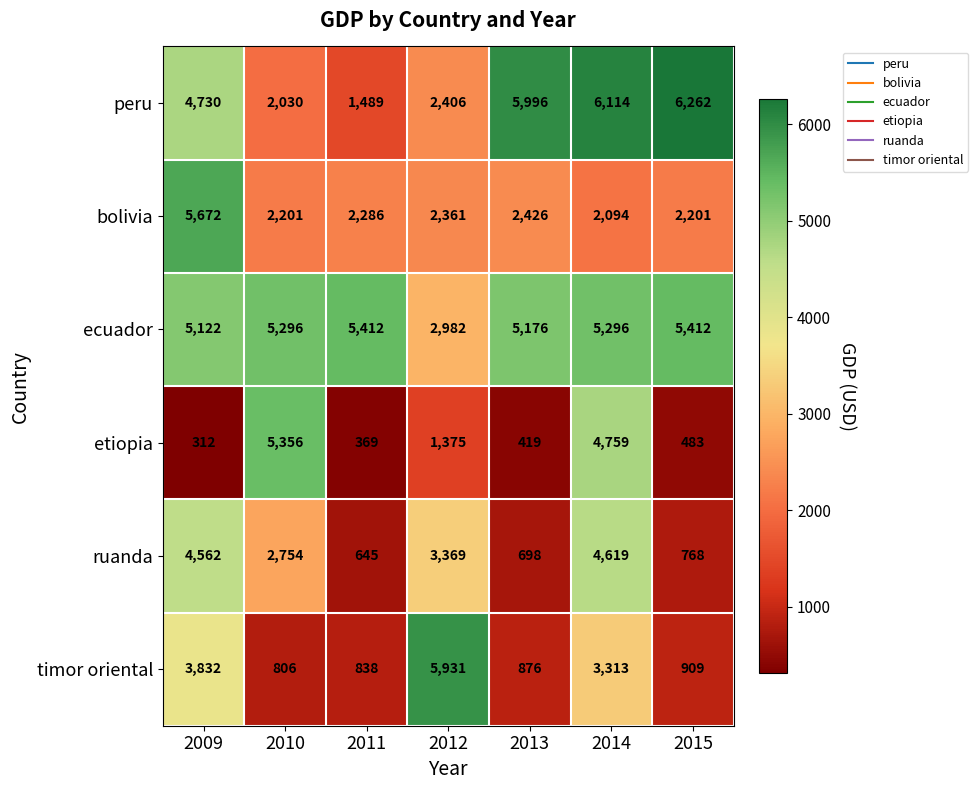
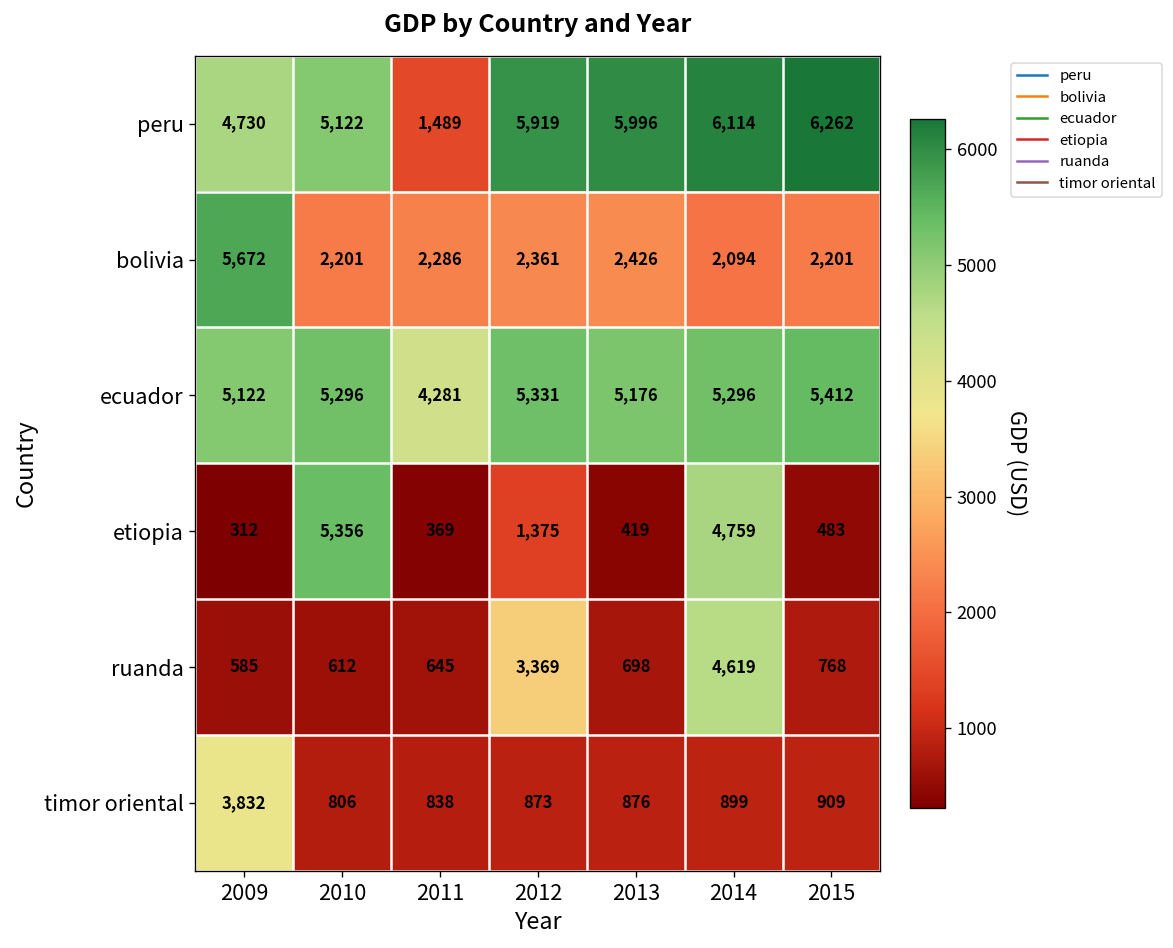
peru, 2010: 2,030 -> 5,122
peru, 2012: 2,406 -> 5,919
ecuador, 2011: 5,412 -> 4,281
ecuador, 2012: 2,982 -> 5,331
ruanda, 2009: 4,562 -> 585
ruanda, 2010: 2,754 -> 612
timor oriental, 2012: 5,931 -> 873
timor oriental, 2014: 3,313 -> 899
